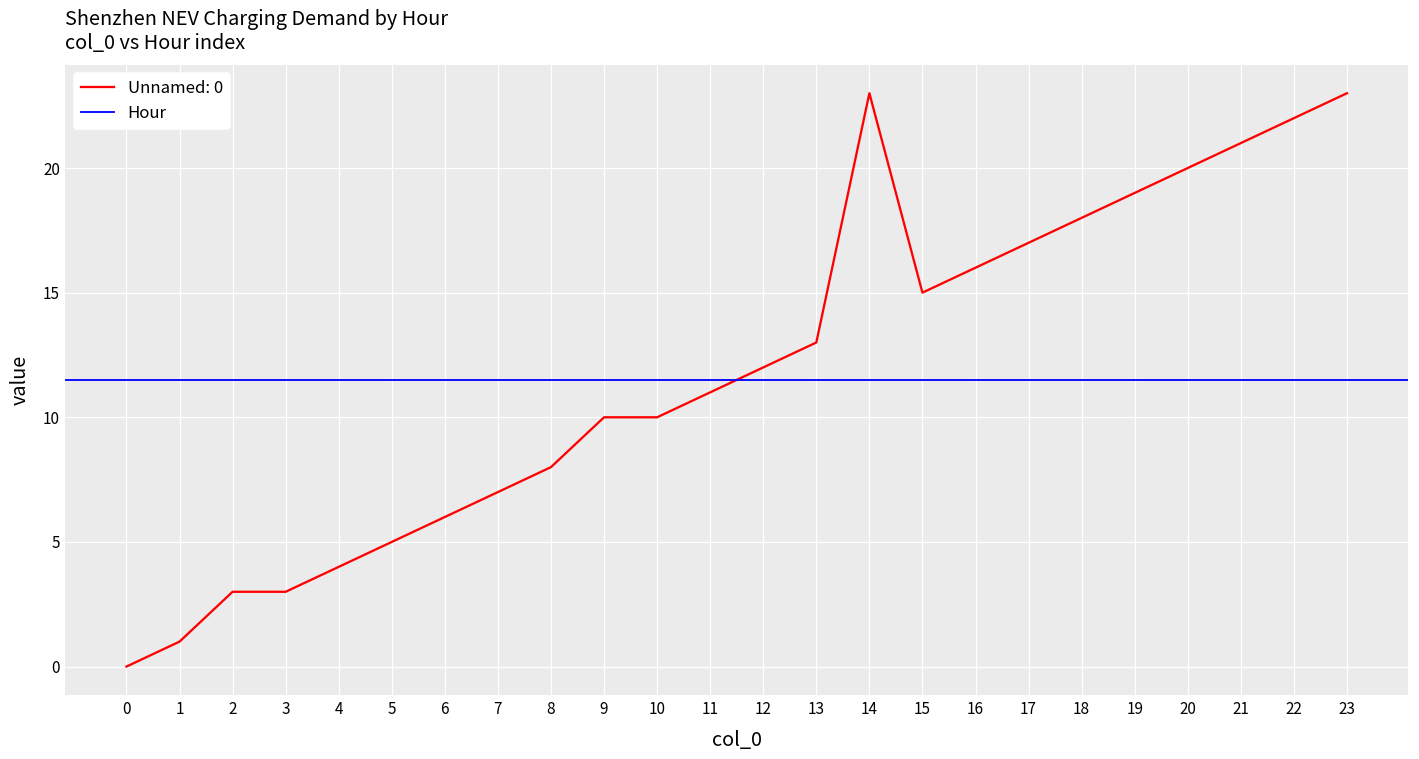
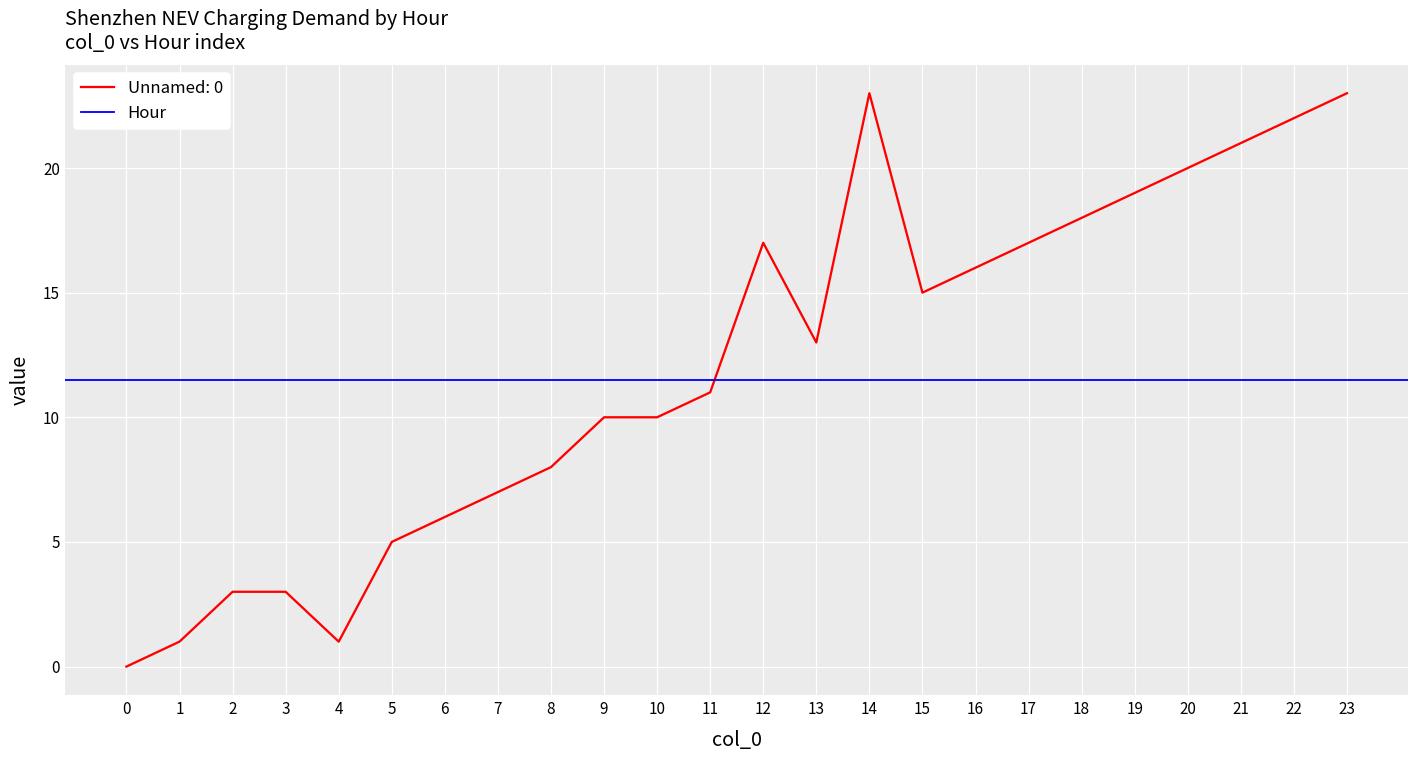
4: 4 -> 1
12: 12 -> 17
